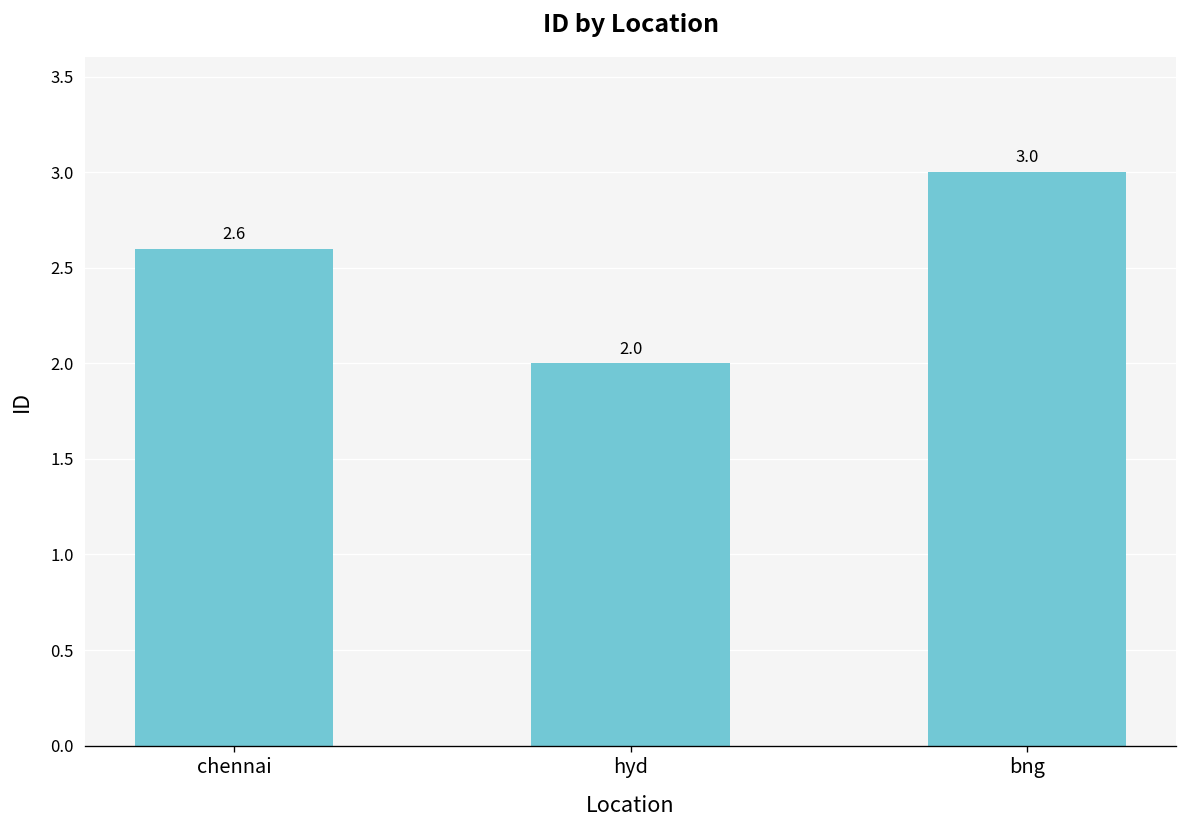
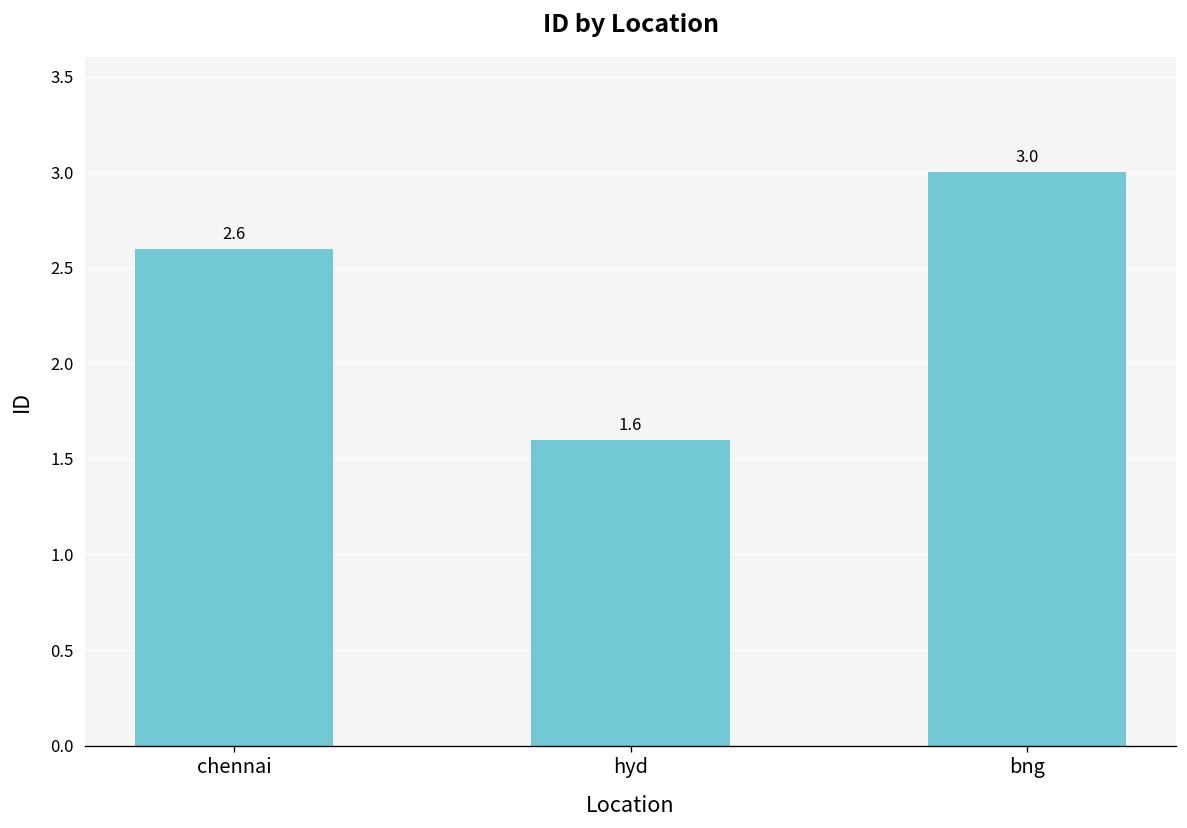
hyd: 2.0 -> 1.6
